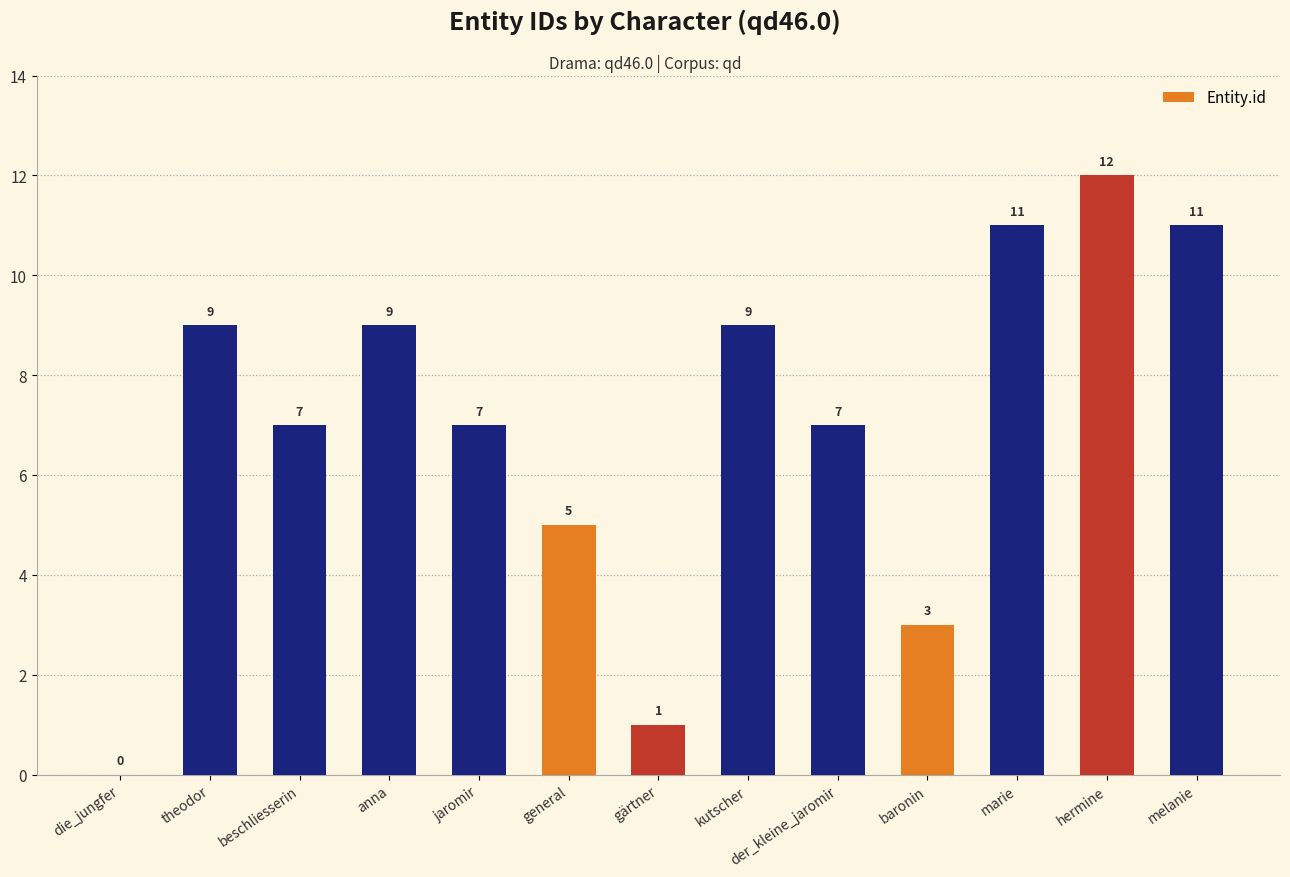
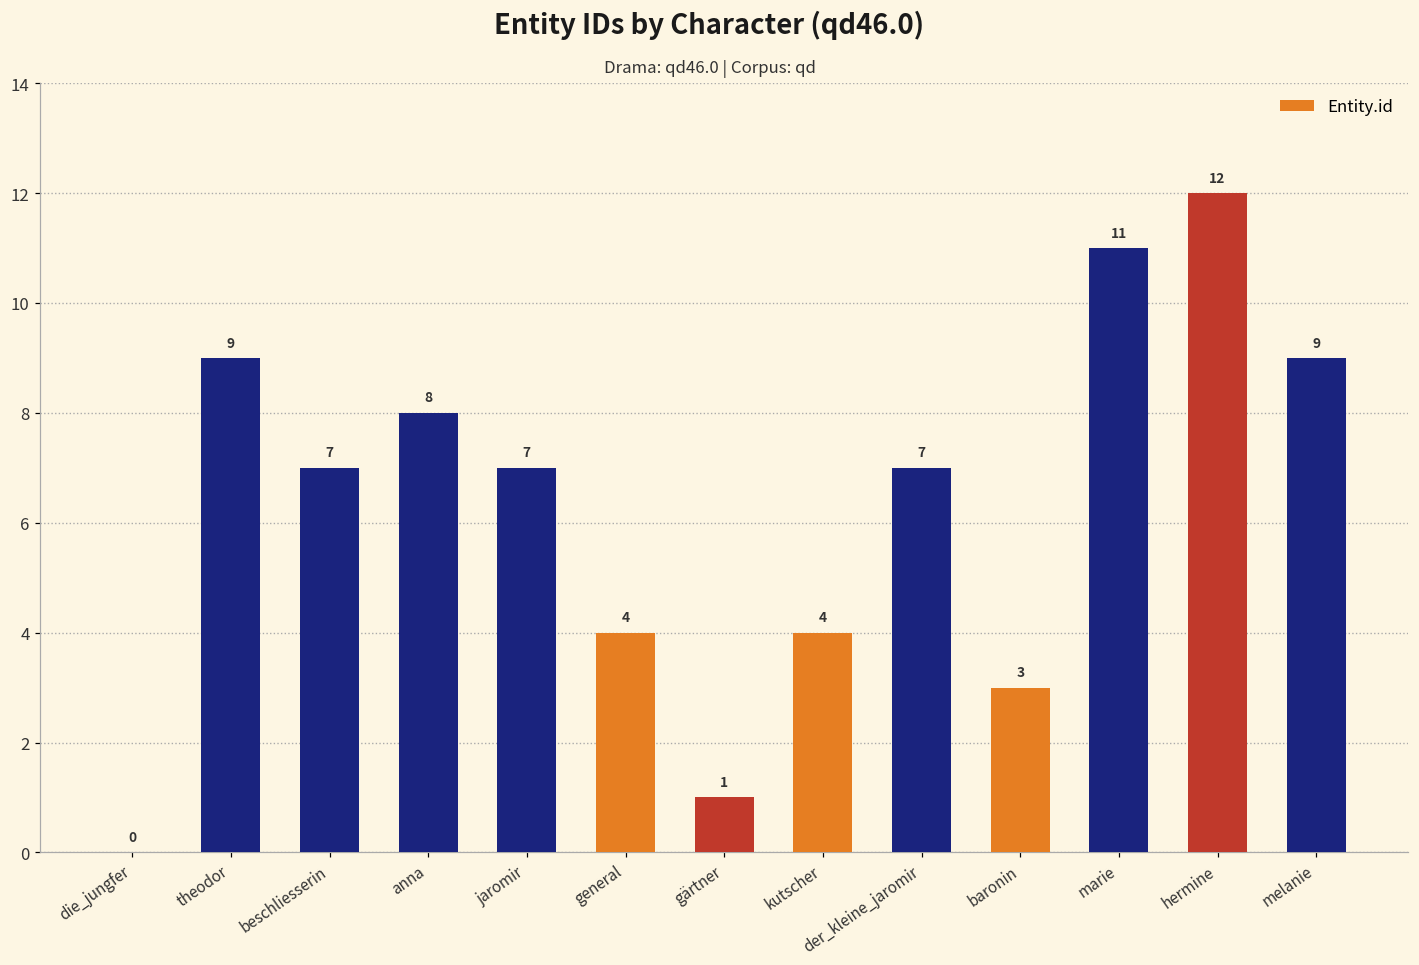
anna: 9 -> 8
general: 5 -> 4
kutscher: 9 -> 4
melanie: 11 -> 9
